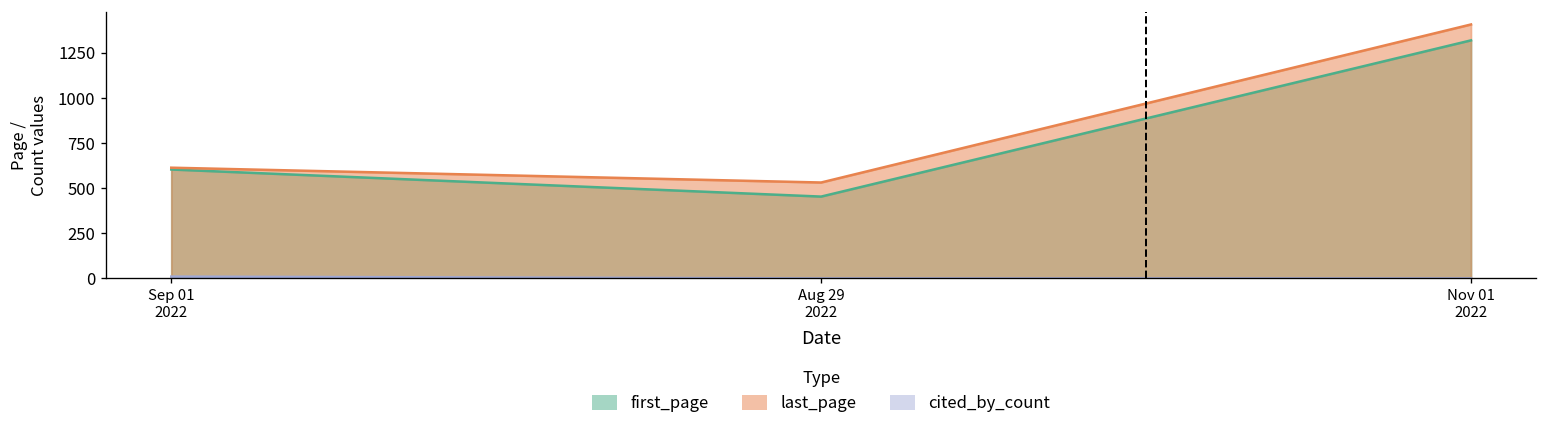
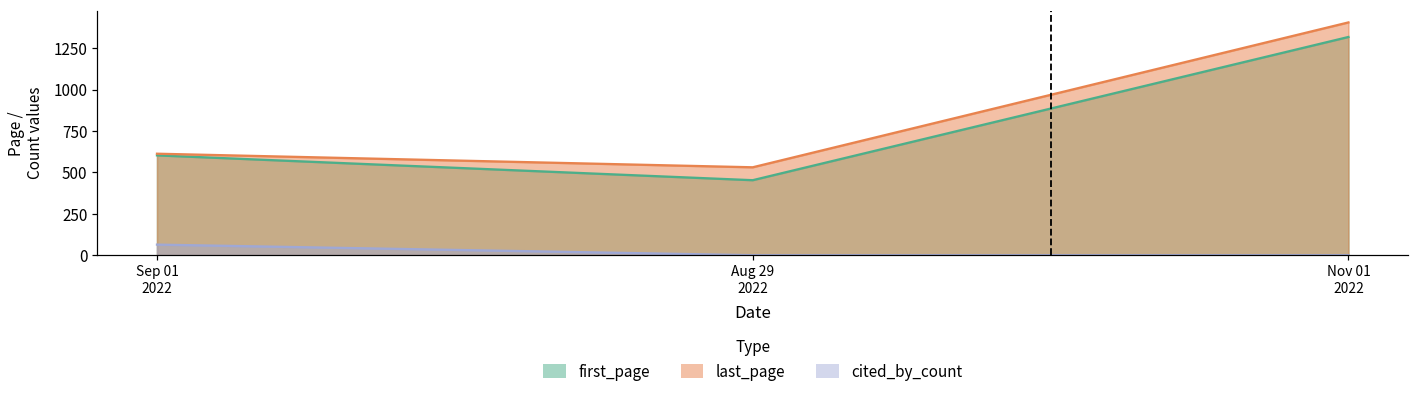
cited_by_count, Sep 01 2022: 10 -> 60
